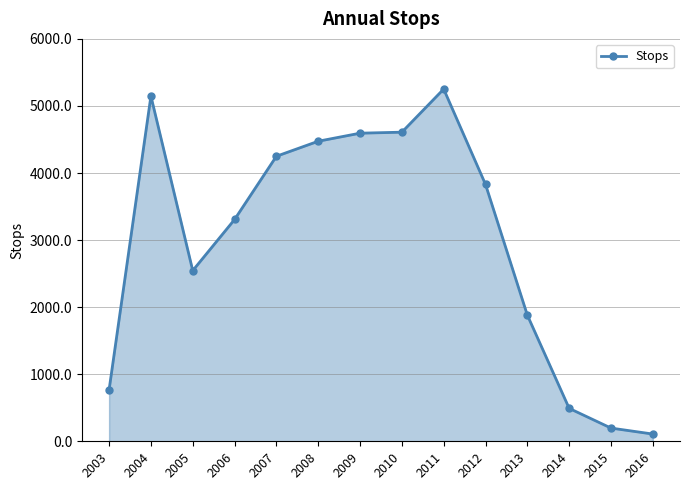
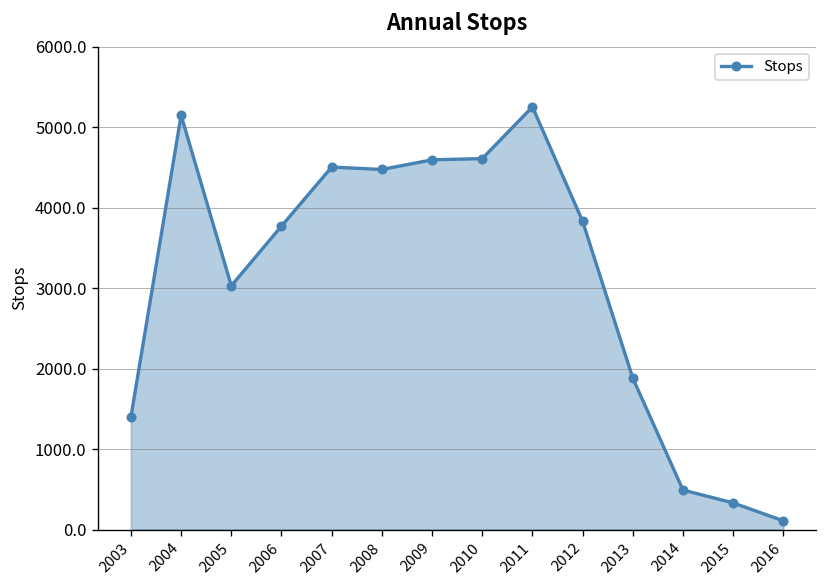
2003: 800 -> 1400
2005: 2500 -> 3000
2006: 3300 -> 3800
2007: 4300 -> 4500
2015: 200 -> 300
